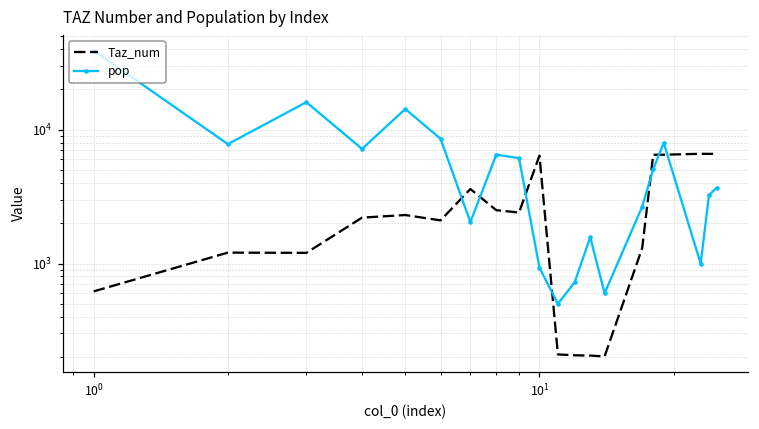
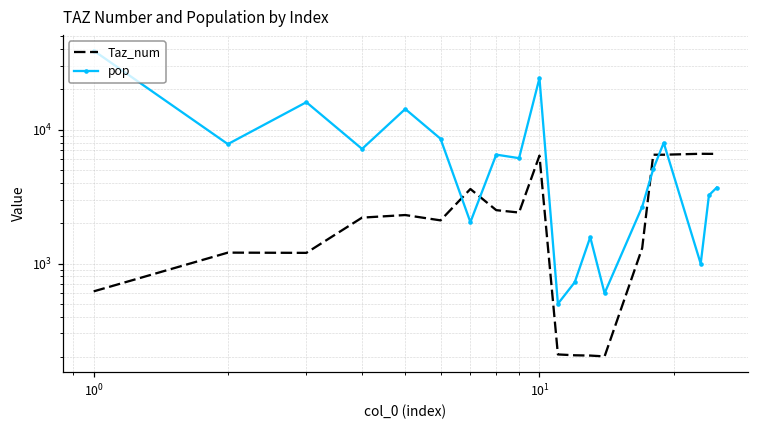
pop, 10^1: 900 -> 24000
